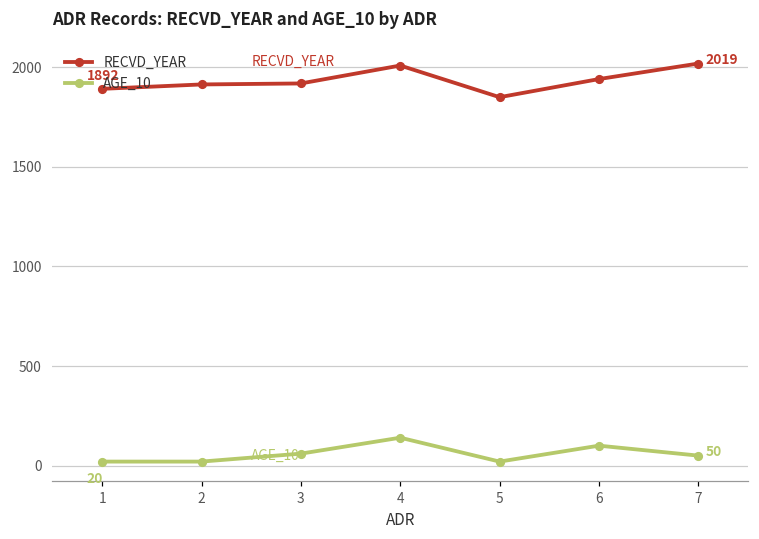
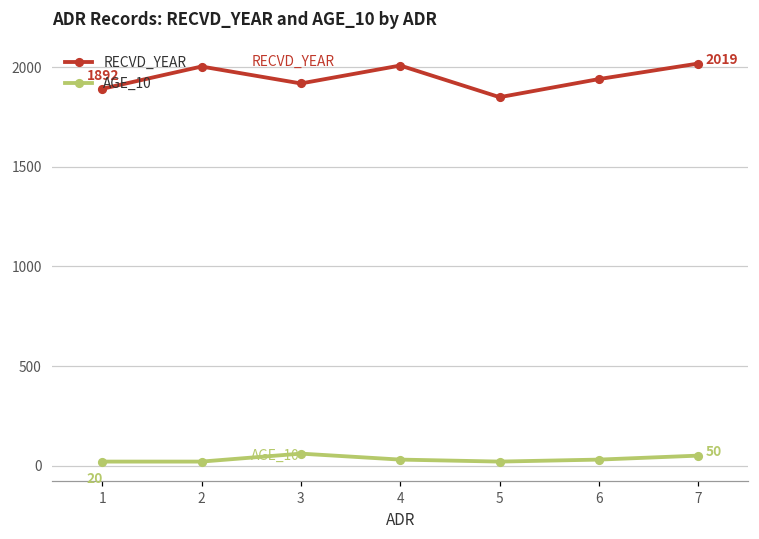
RECVD_YEAR, 2: 1910 -> 2000
AGE_10, 4: 140 -> 30
AGE_10, 6: 100 -> 30
